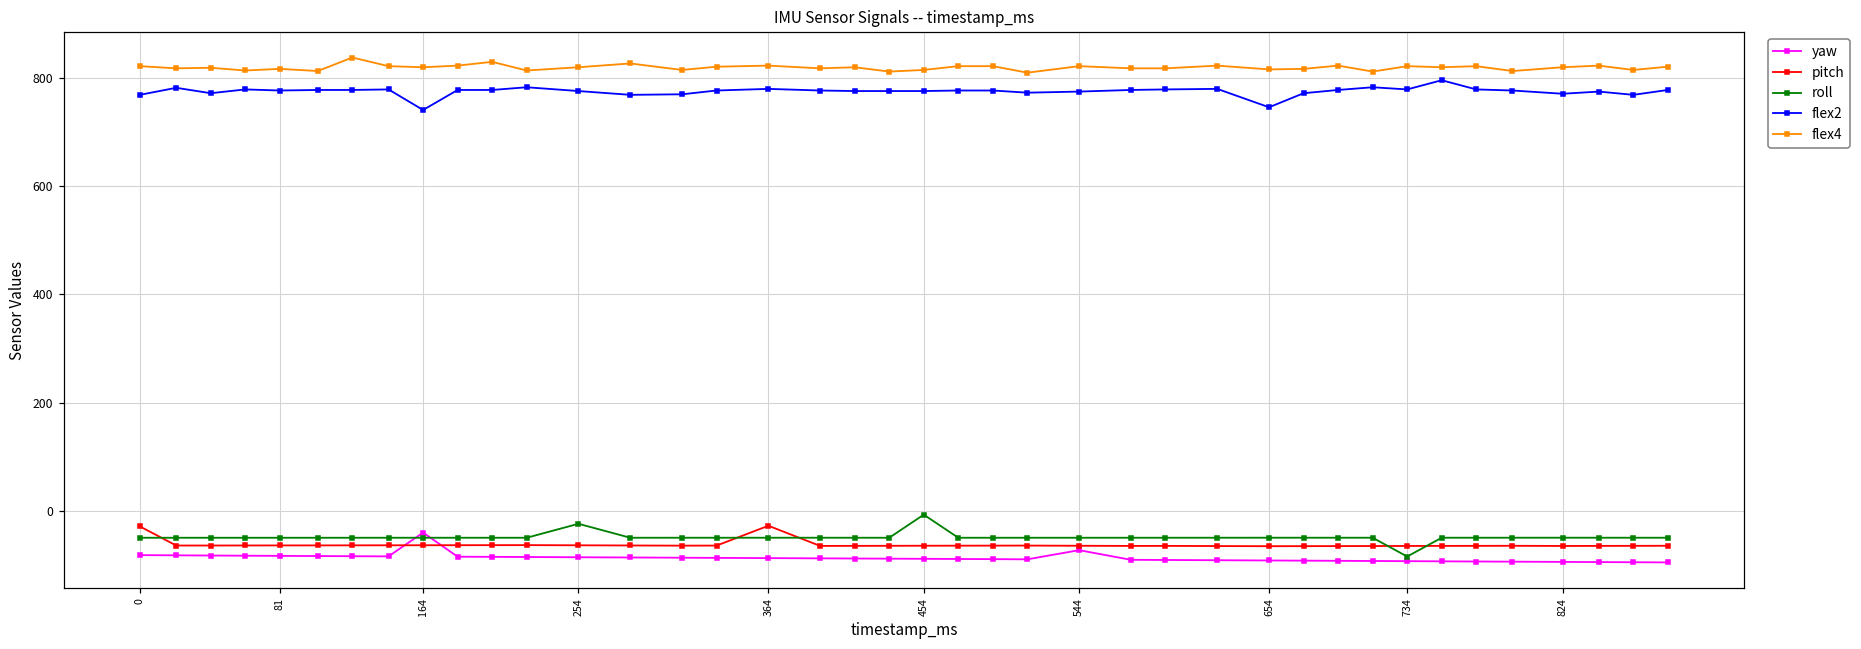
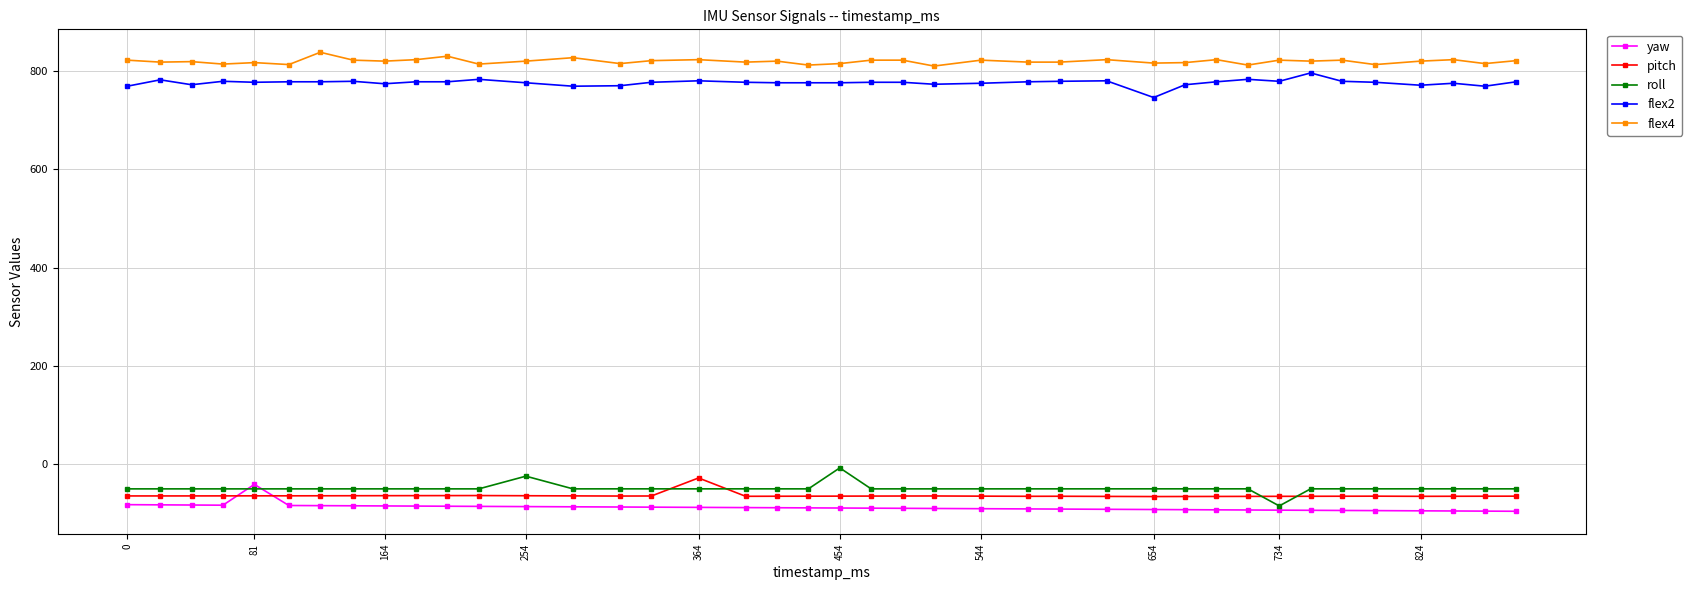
pitch, 0: -30 -> -60
yaw, 81: -80 -> -40
yaw, 164: -40 -> -80
flex2, 164: 740 -> 770
yaw, 544: -70 -> -90
